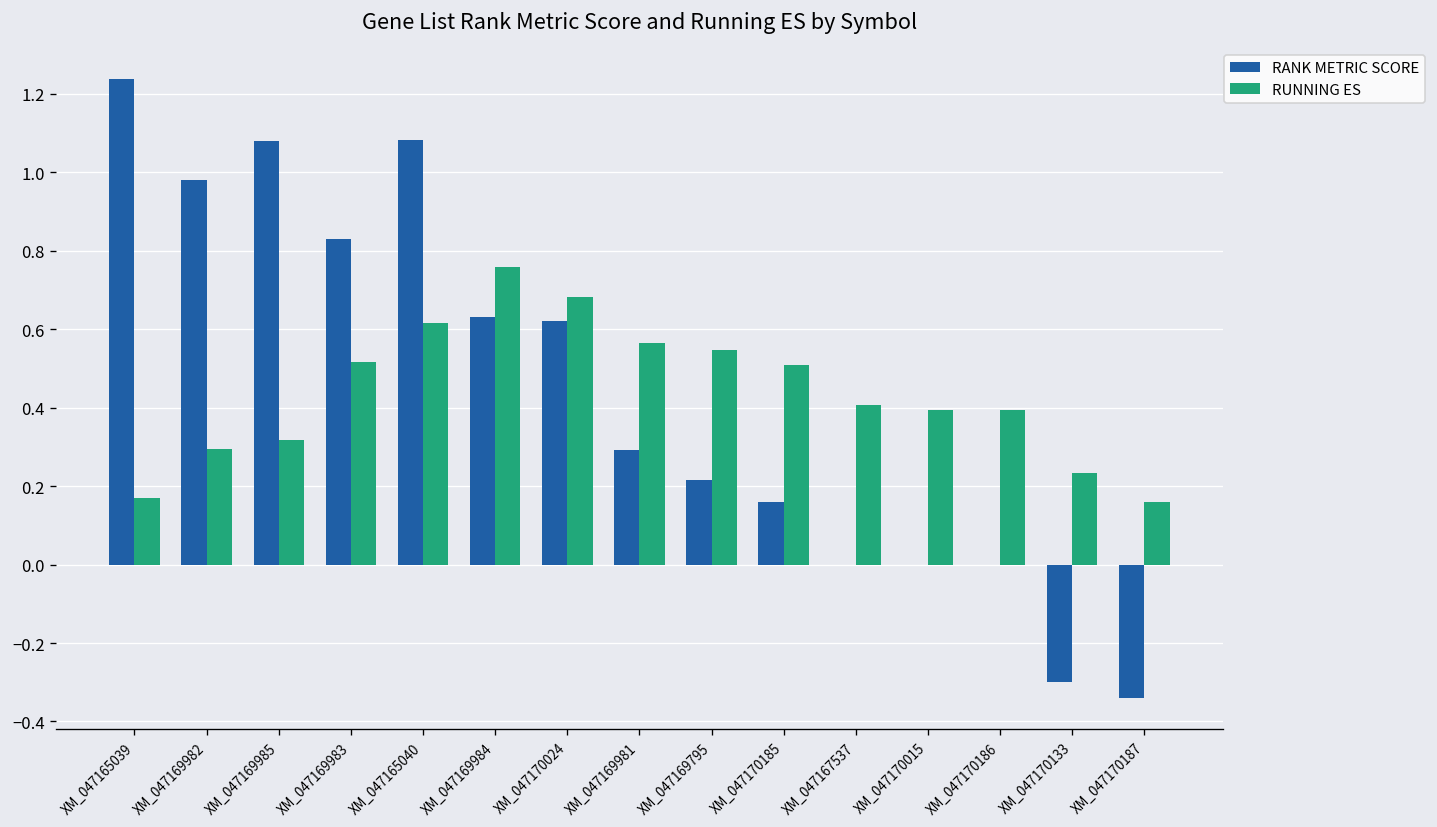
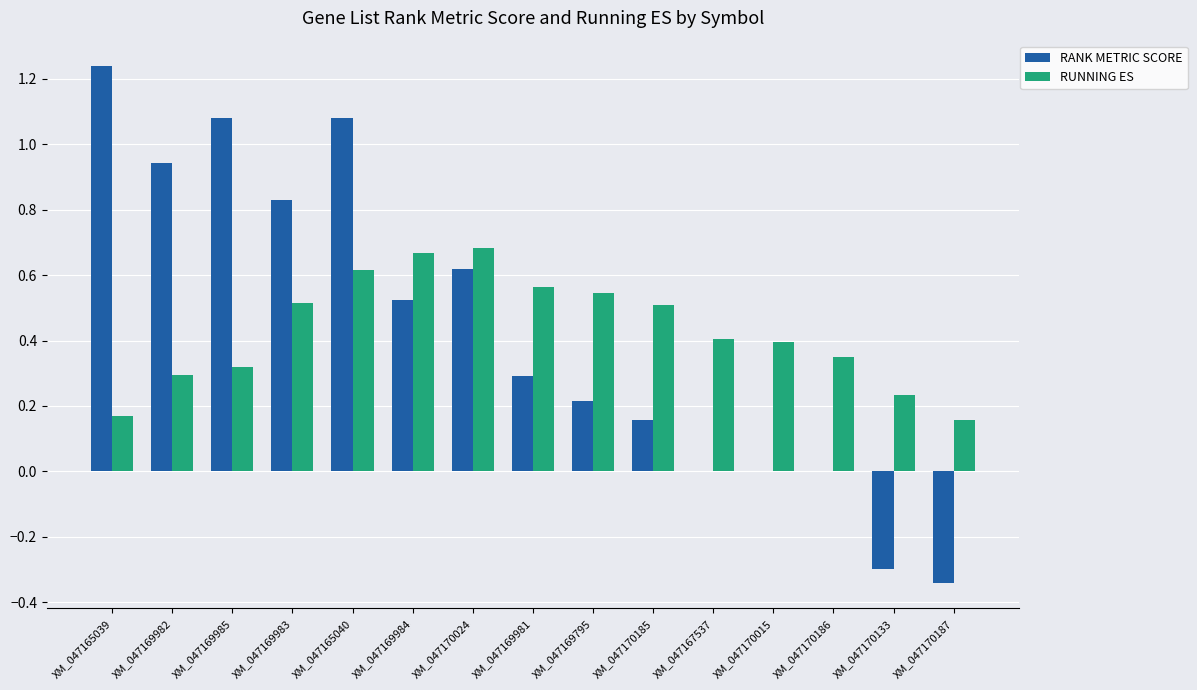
RANK METRIC SCORE, XM_047169982: 0.98 -> 0.94
RANK METRIC SCORE, XM_047169984: 0.63 -> 0.52
RUNNING ES, XM_047169984: 0.76 -> 0.67
RUNNING ES, XM_047170186: 0.39 -> 0.35
